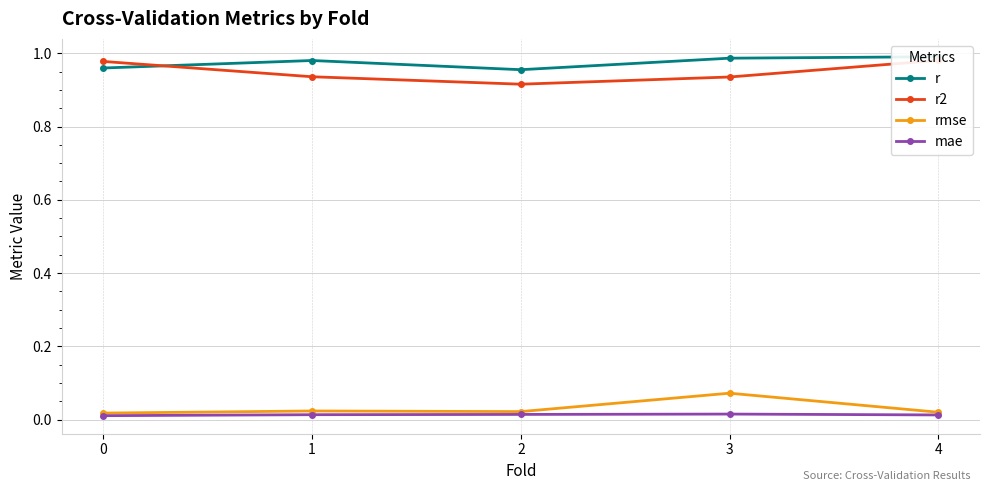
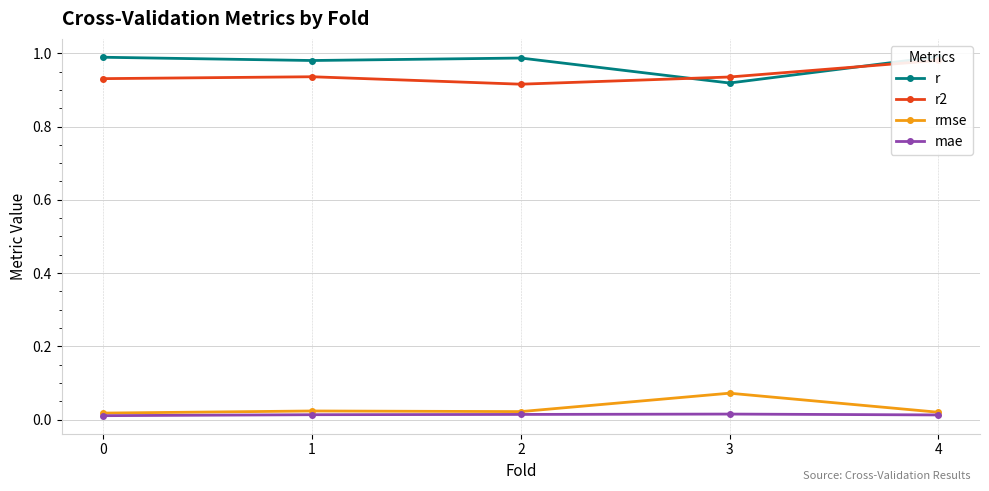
r, 0: 0.96 -> 0.99
r2, 0: 0.98 -> 0.93
r, 2: 0.96 -> 0.99
r, 3: 0.99 -> 0.92
